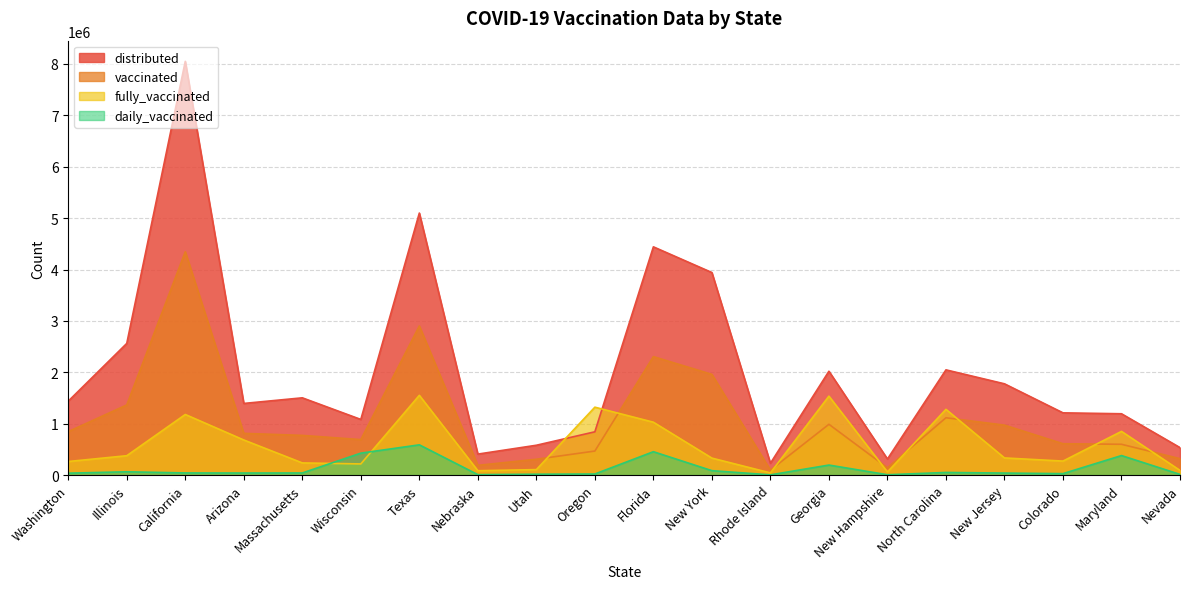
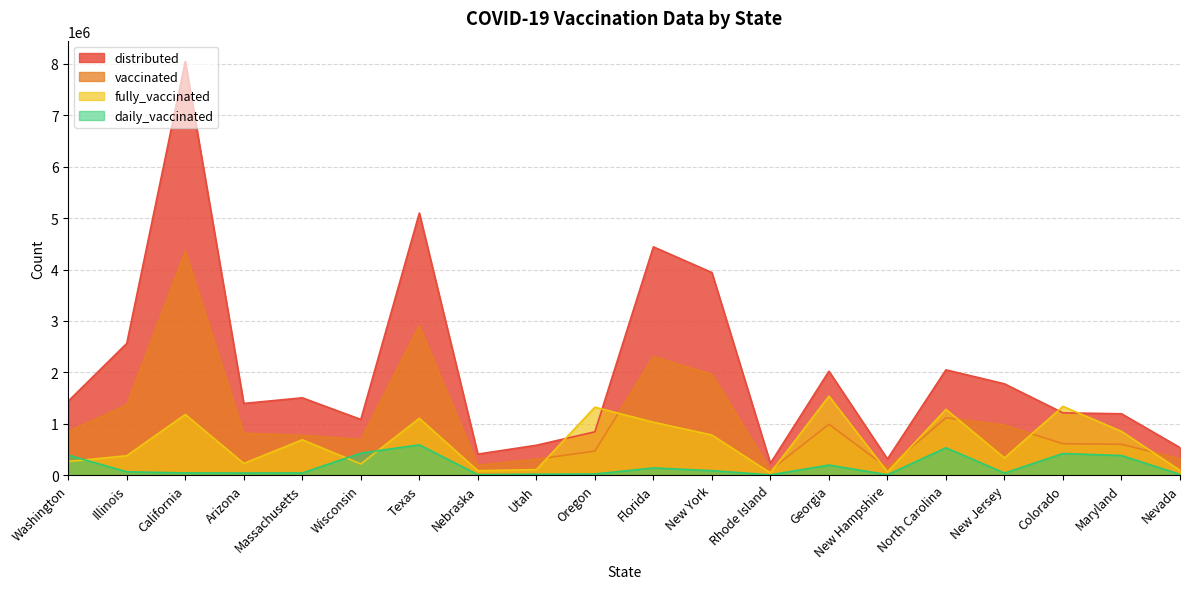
daily_vaccinated, Washington: 0 -> 400000
fully_vaccinated, Arizona: 700000 -> 200000
fully_vaccinated, Massachusetts: 200000 -> 700000
fully_vaccinated, Texas: 1600000 -> 1100000
daily_vaccinated, Florida: 500000 -> 100000
fully_vaccinated, New York: 300000 -> 800000
daily_vaccinated, North Carolina: 100000 -> 500000
fully_vaccinated, Colorado: 300000 -> 1300000
daily_vaccinated, Colorado: 0 -> 400000
